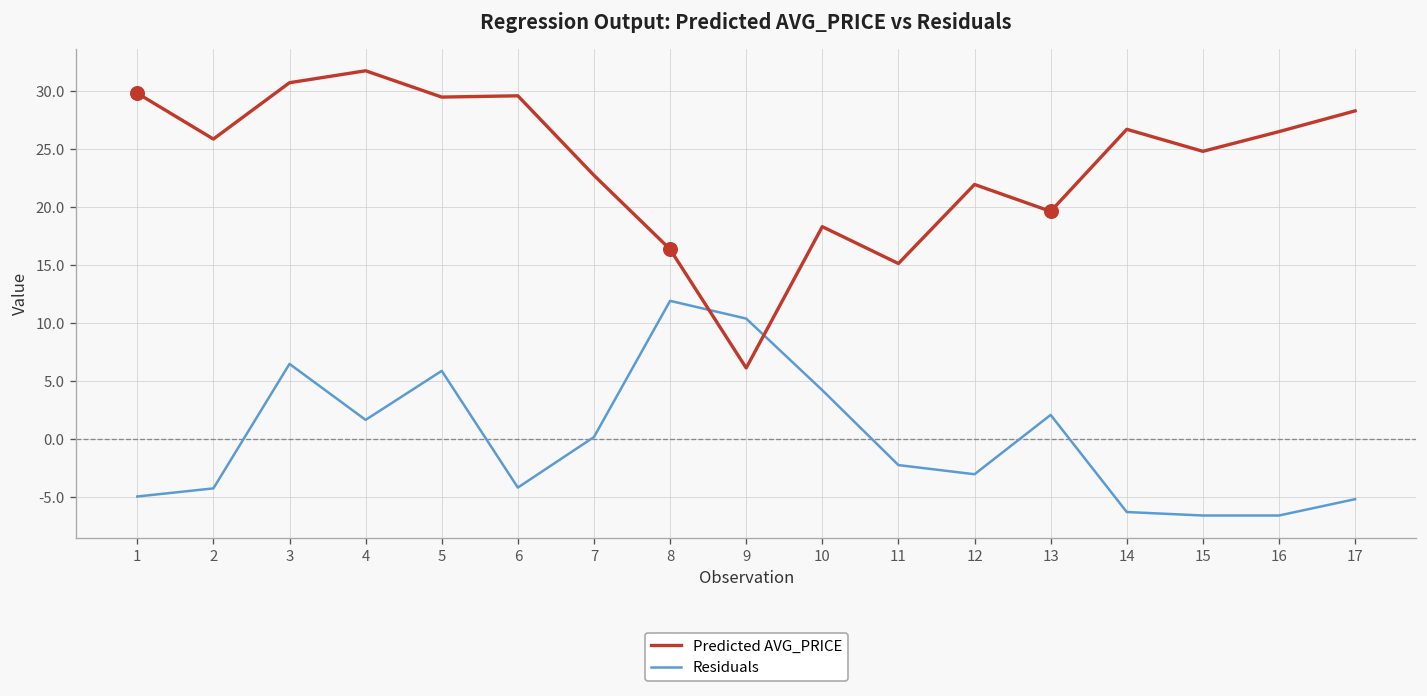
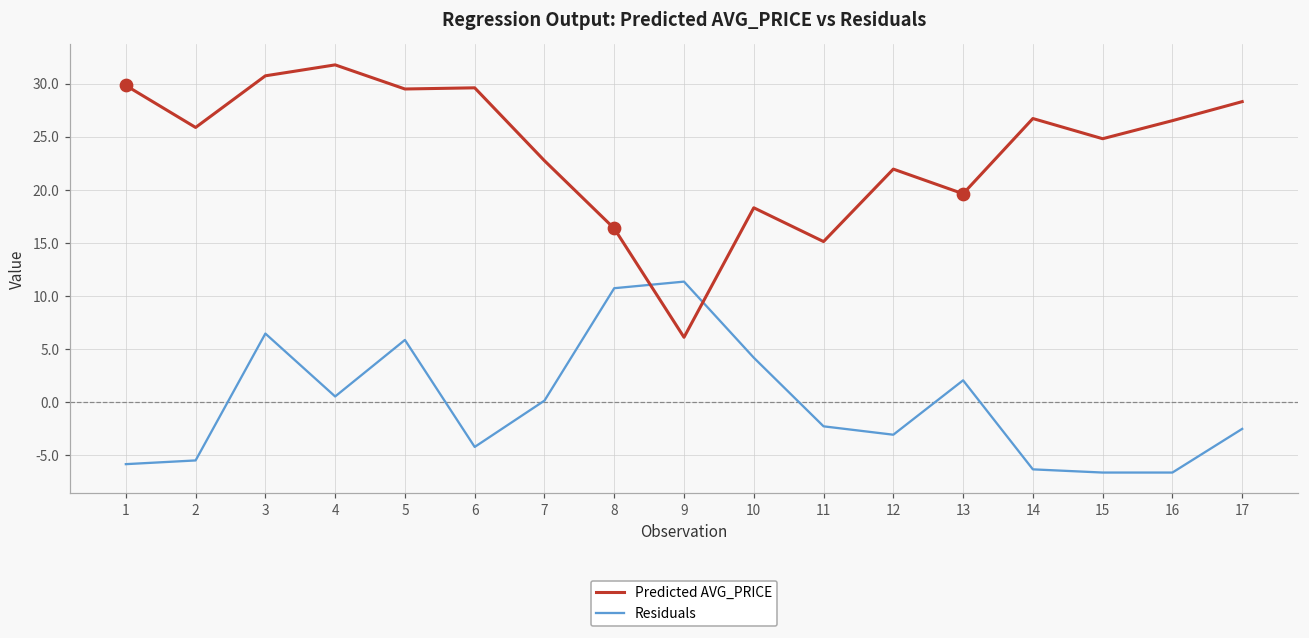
Residuals, 1: -5 -> -6
Residuals, 2: -4 -> -5
Residuals, 4: 2 -> 1
Residuals, 8: 12 -> 11
Residuals, 9: 10 -> 11
Residuals, 17: -5 -> -3
